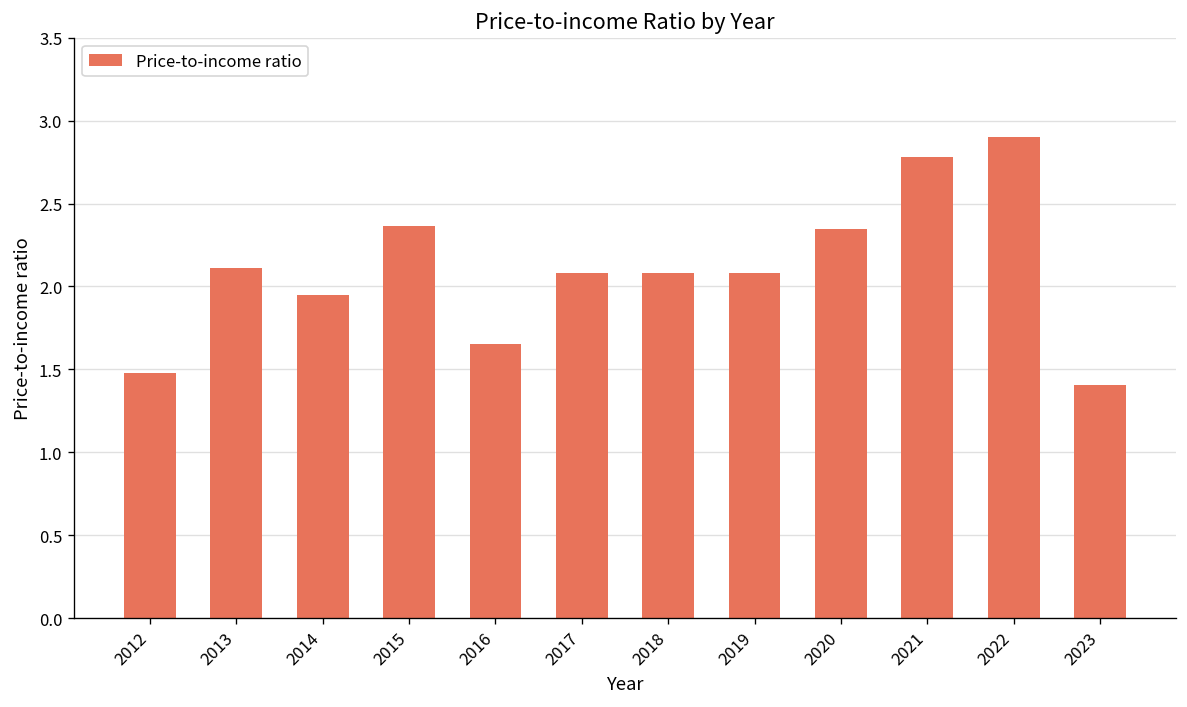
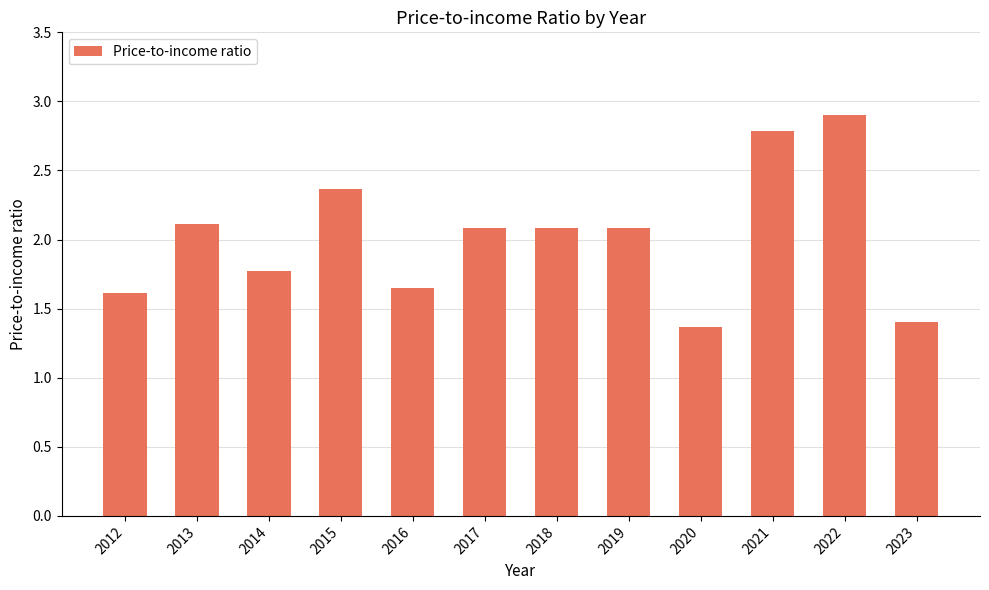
2012: 1.48 -> 1.61
2014: 1.95 -> 1.77
2020: 2.34 -> 1.37
